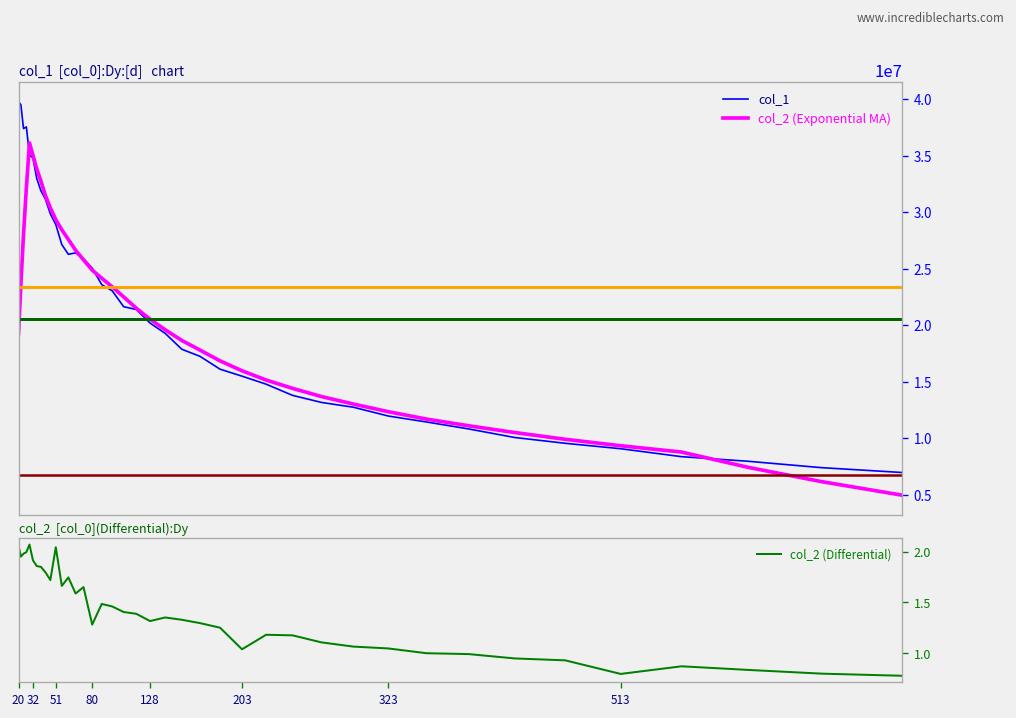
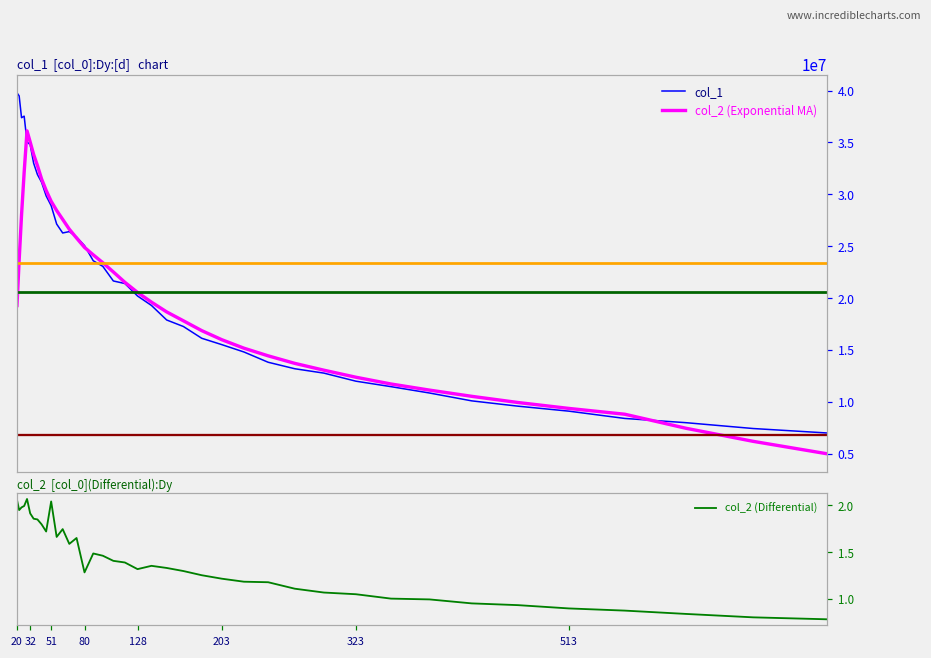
col_2 [col_0](Differential):Dy, 203: 1.0 -> 1.2
col_2 [col_0](Differential):Dy, 513: 0.8 -> 0.9
